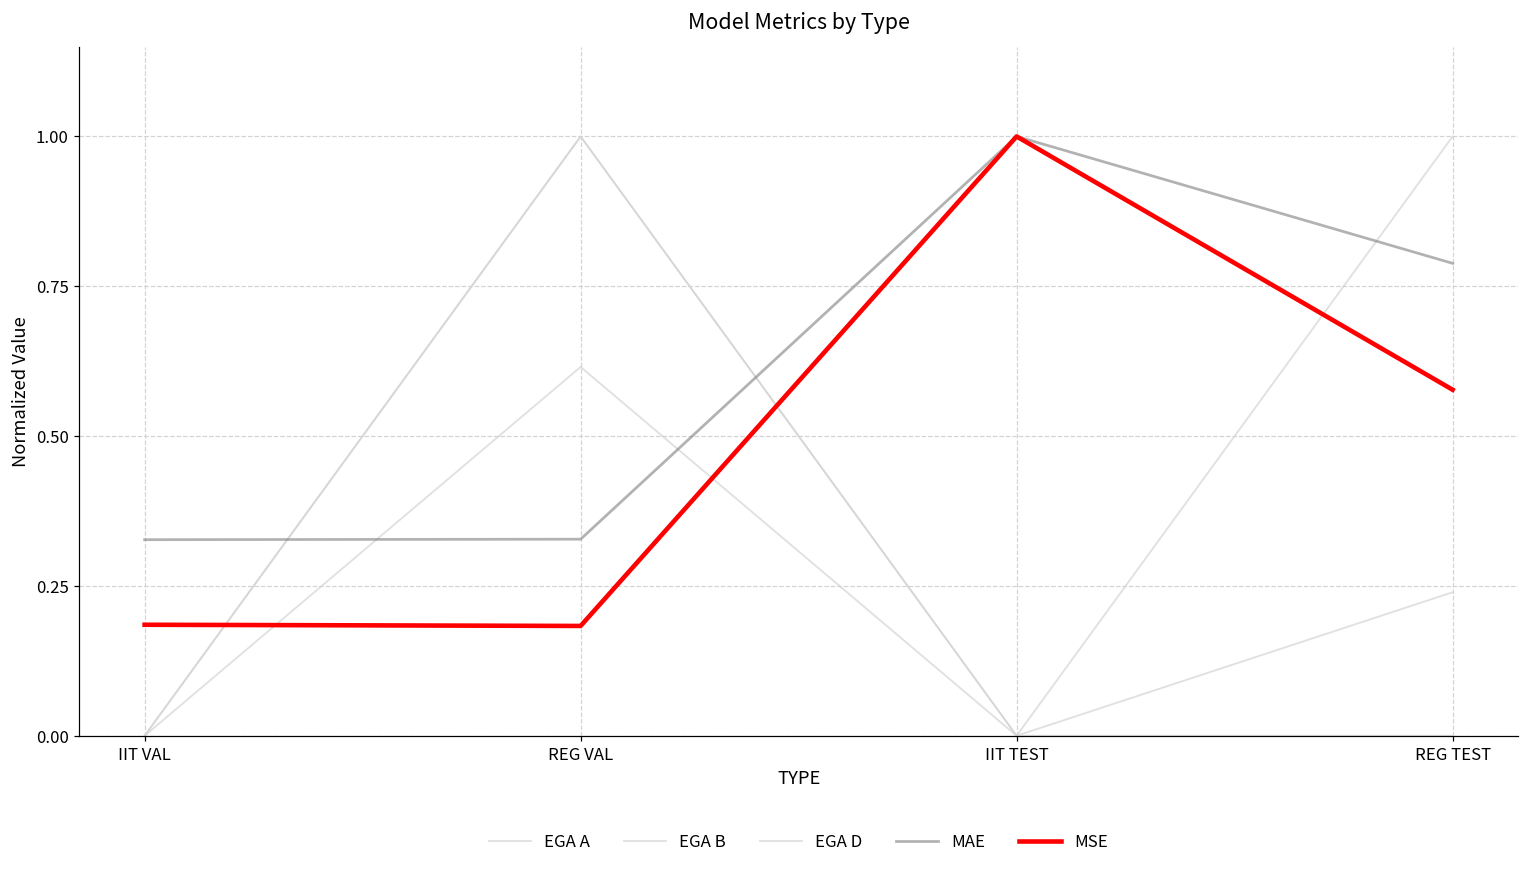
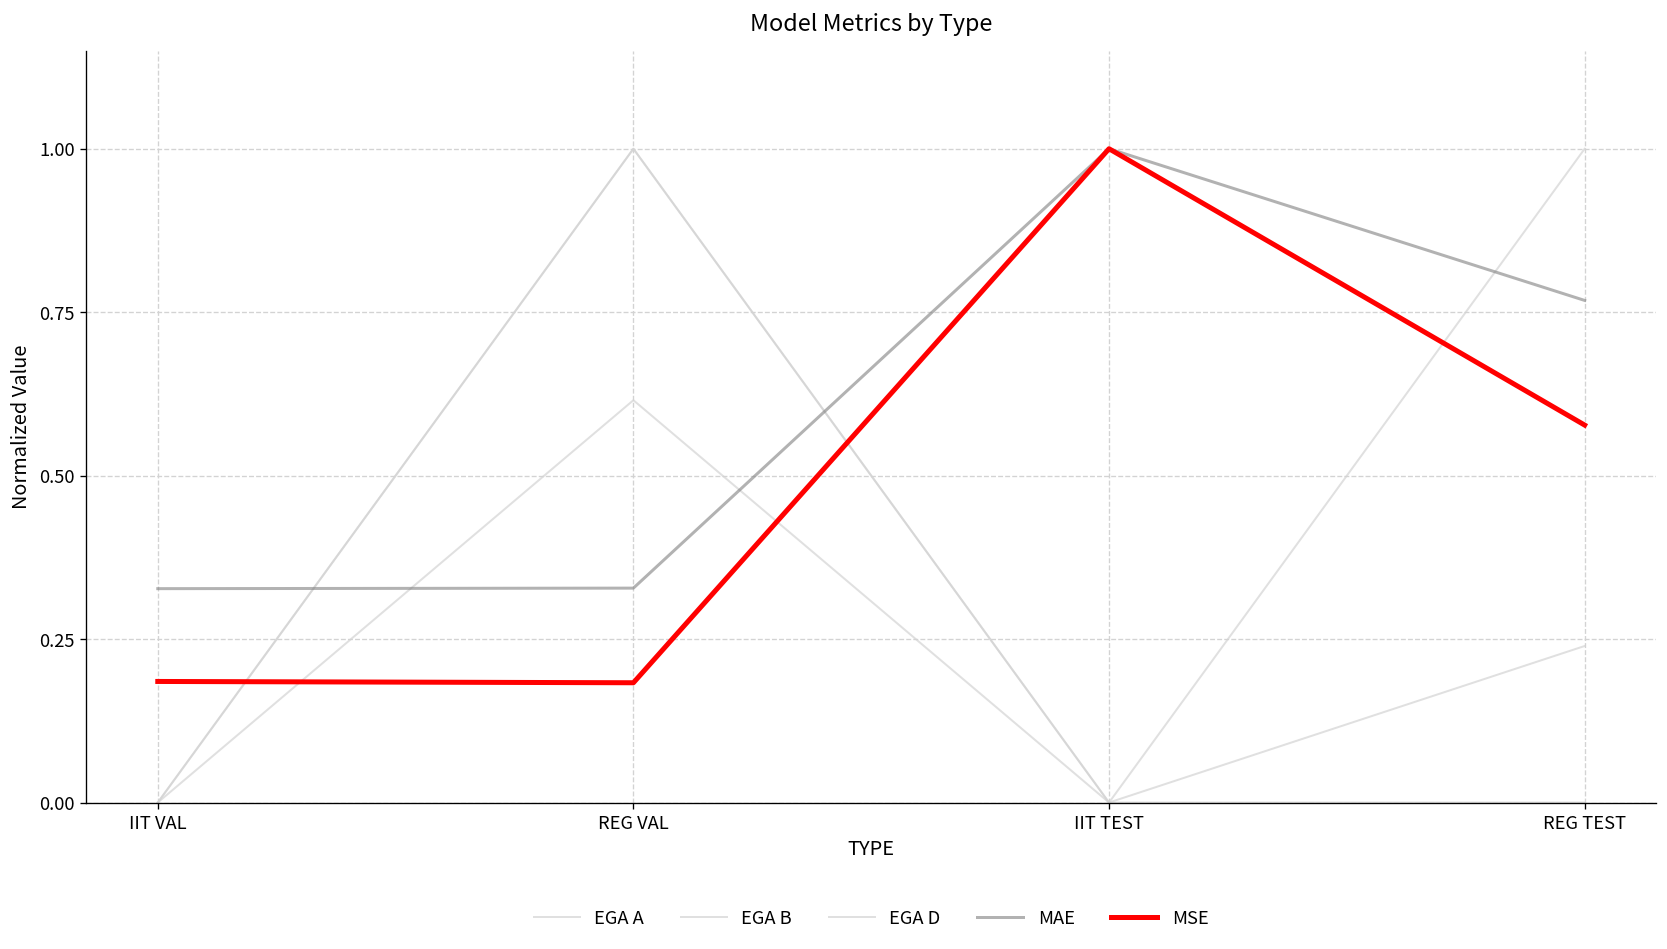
MAE, REG TEST: 0.79 -> 0.77
